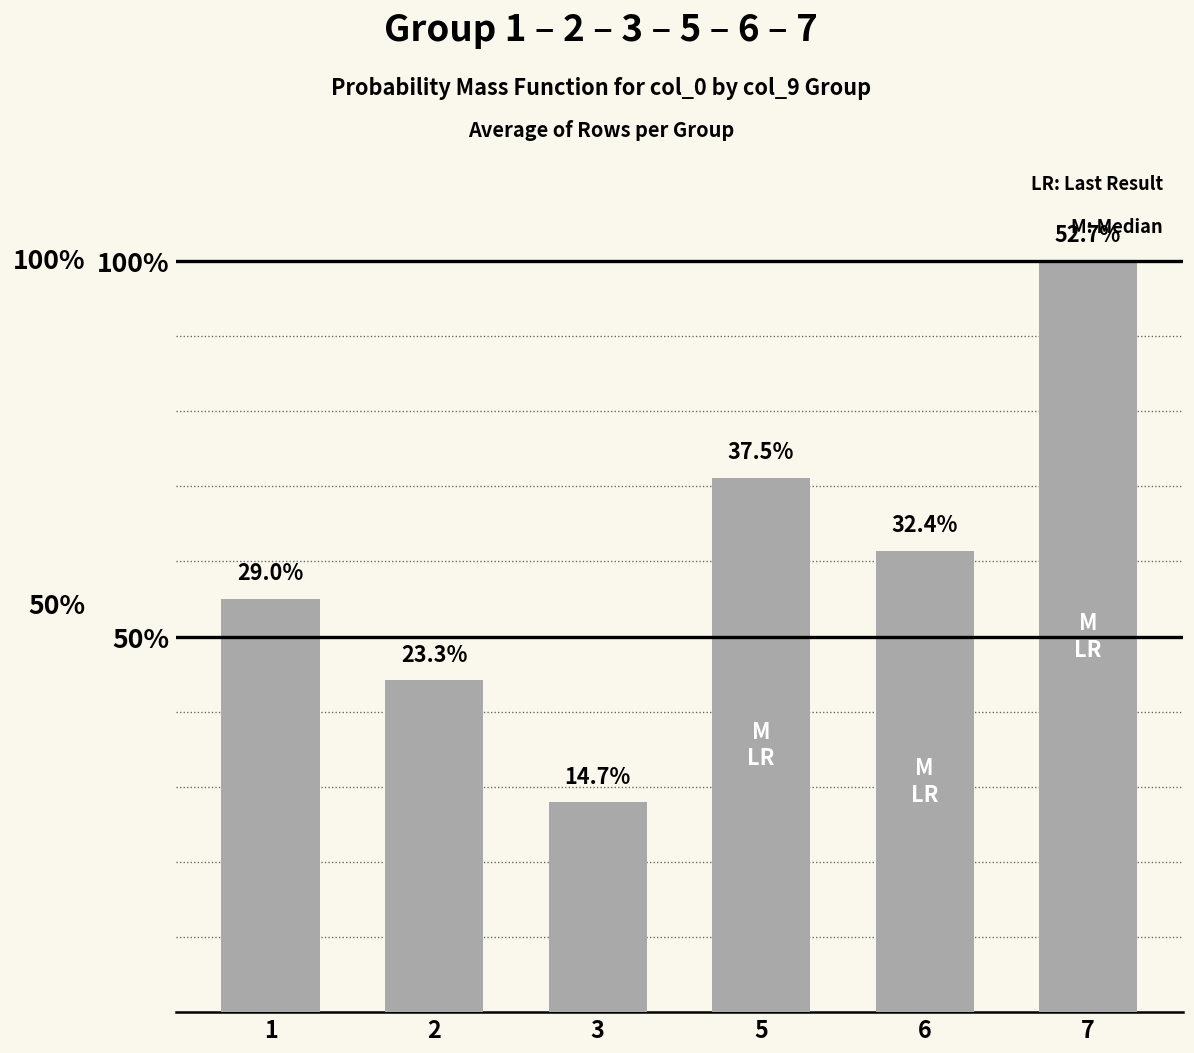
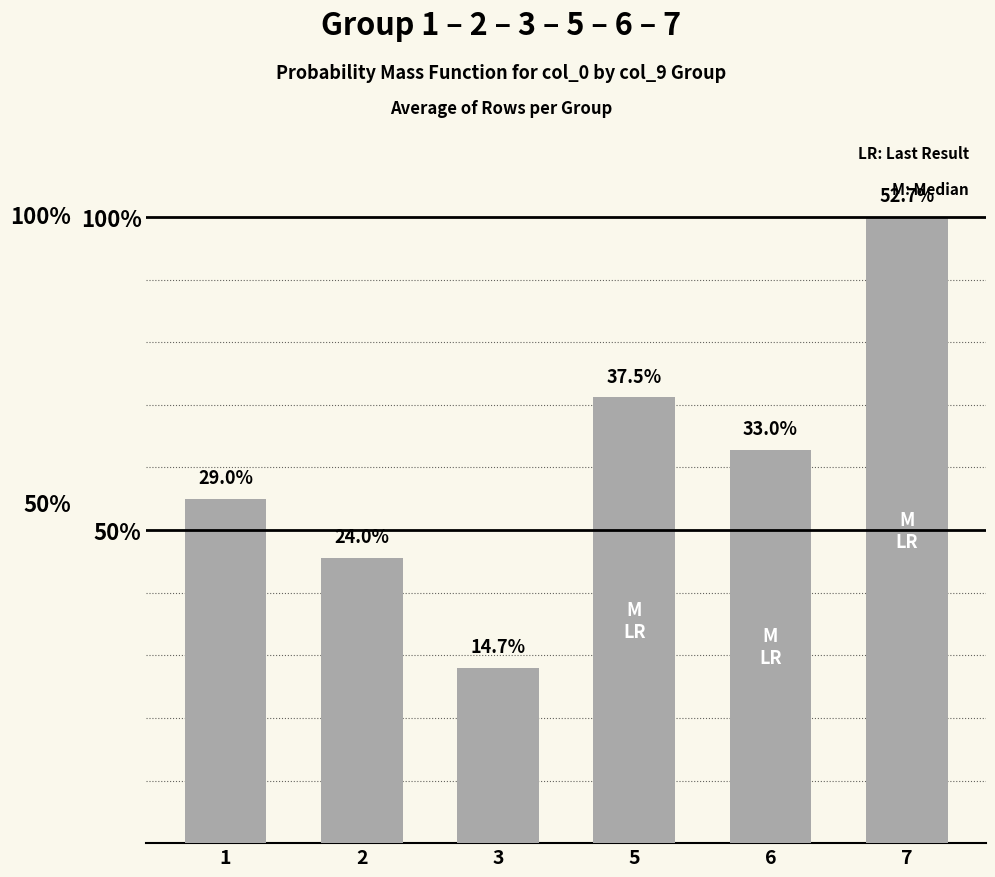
2: 23.3% -> 24.0%
6: 32.4% -> 33.0%
